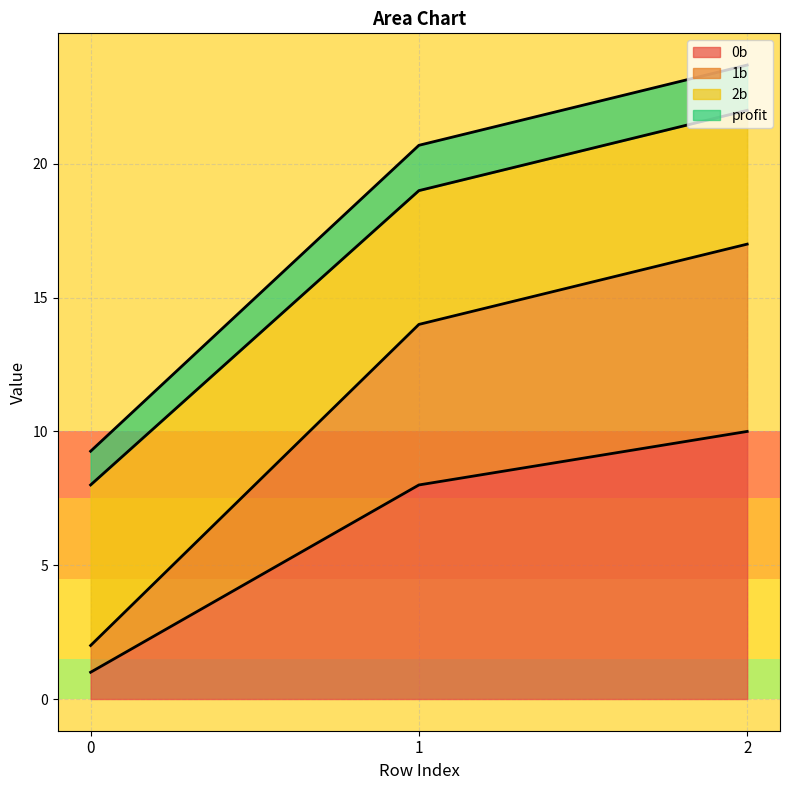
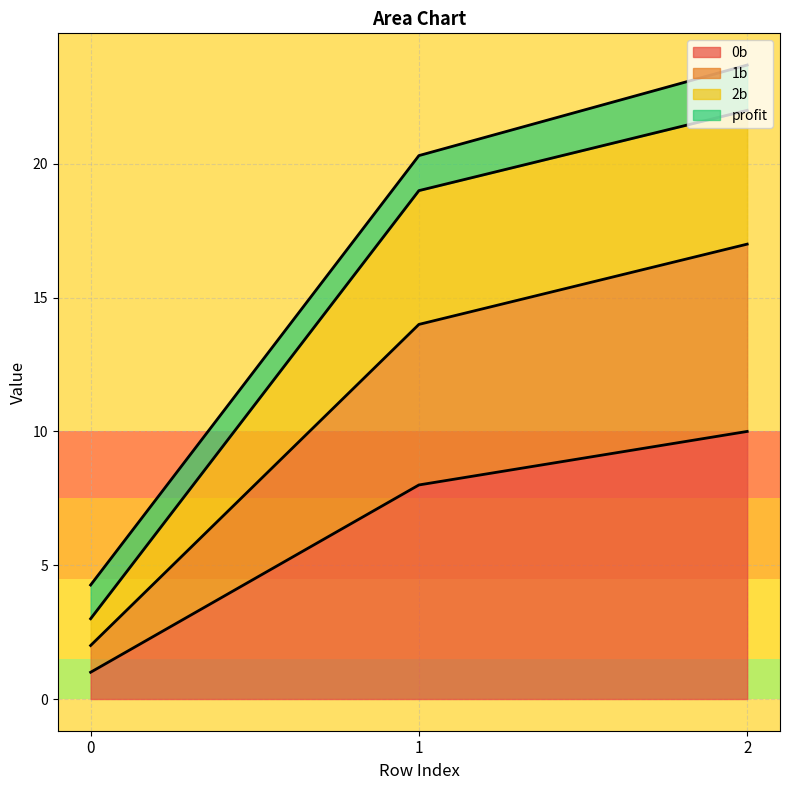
2b, 0: 6 -> 1
profit, 1: 1.7 -> 1.3
